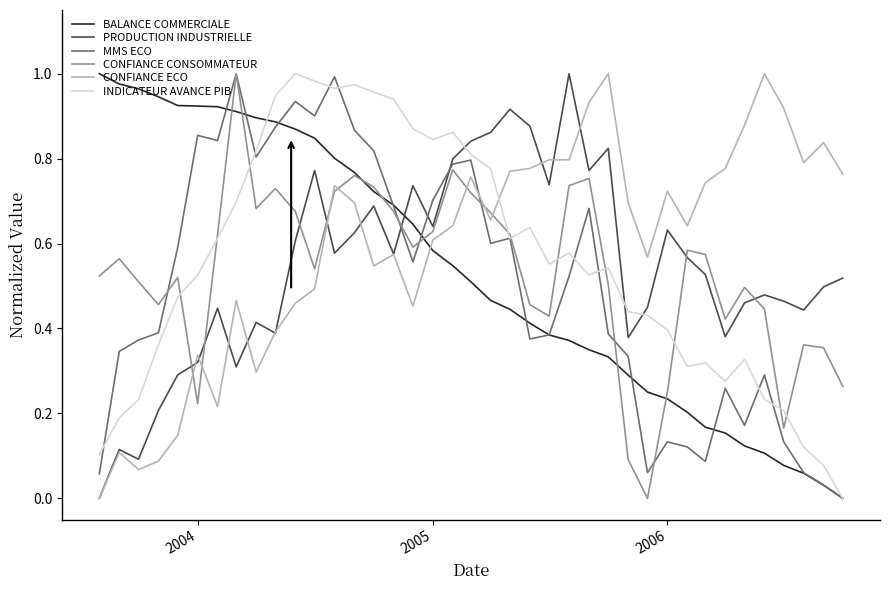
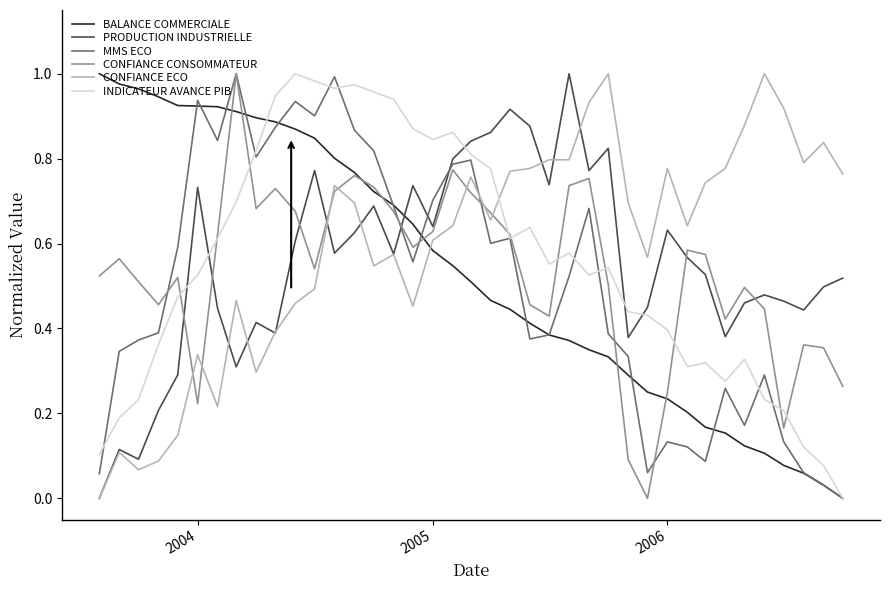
PRODUCTION INDUSTRIELLE, 2004: 0.32 -> 0.73
MMS ECO, 2004: 0.85 -> 0.94
CONFIANCE ECO, 2006: 0.72 -> 0.78
